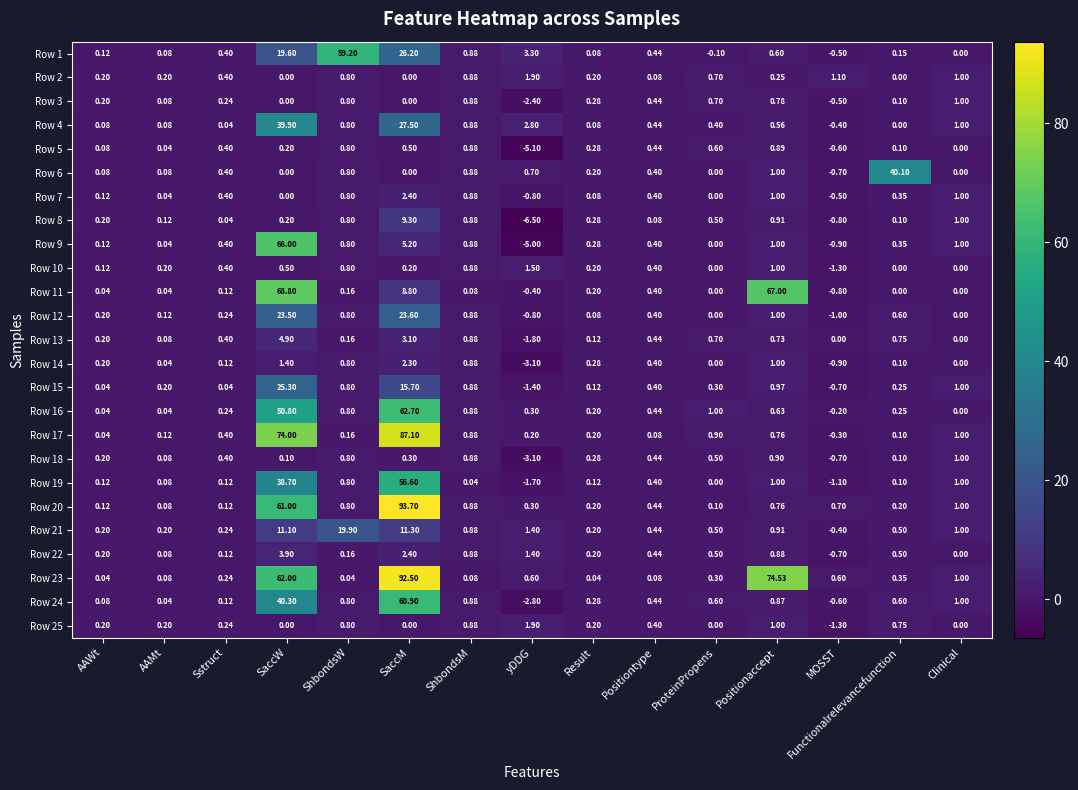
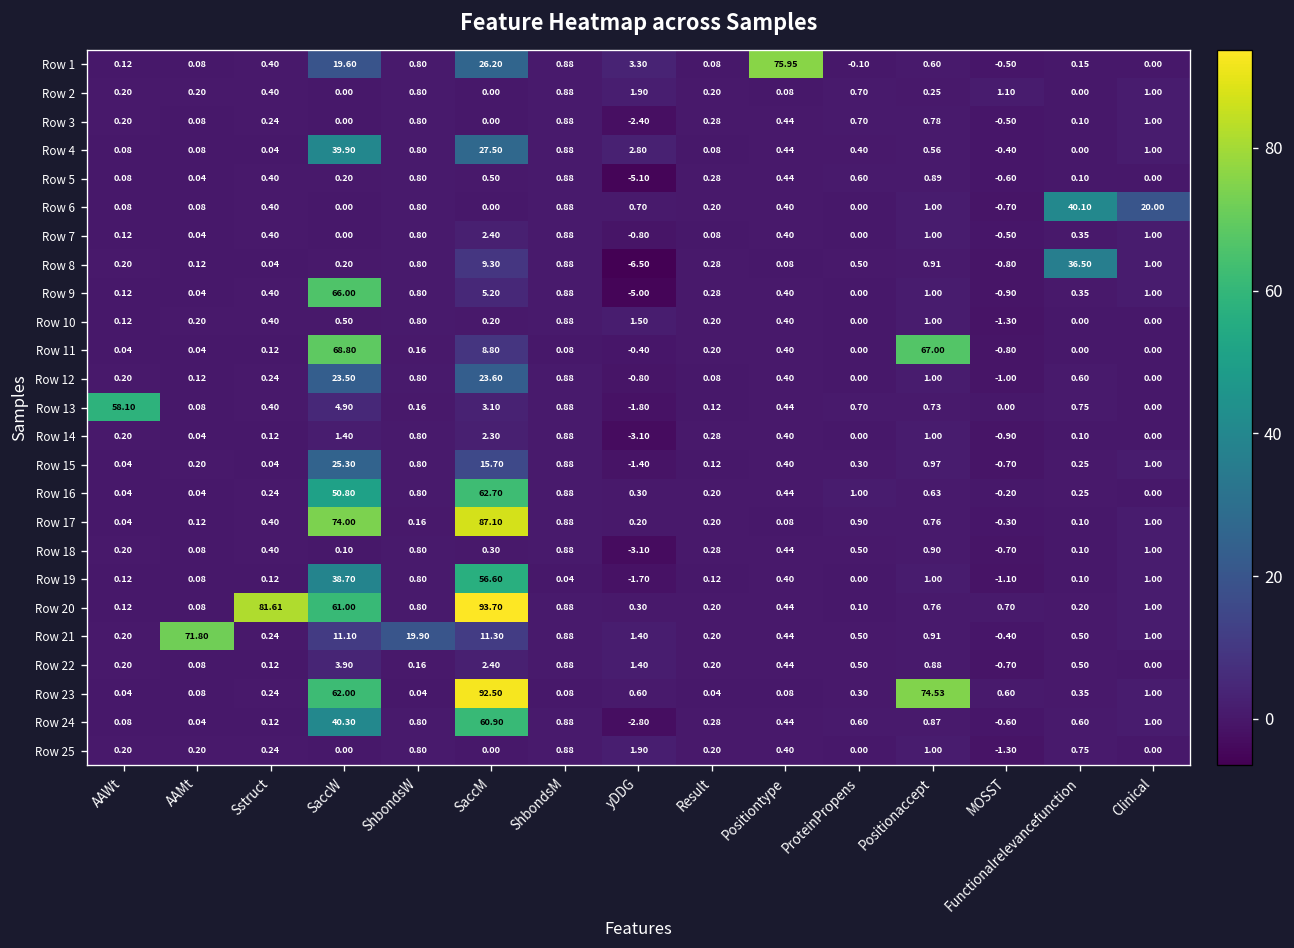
Row 1, ShbondsW: 59.20 -> 0.80
Row 1, Positiontype: 0.44 -> 75.95
Row 6, Clinical: 0.00 -> 20.00
Row 8, Functionalrelevancefunction: 0.10 -> 36.50
Row 13, AAWt: 0.20 -> 58.10
Row 20, Sstruct: 0.12 -> 81.61
Row 21, AAMt: 0.20 -> 71.80
